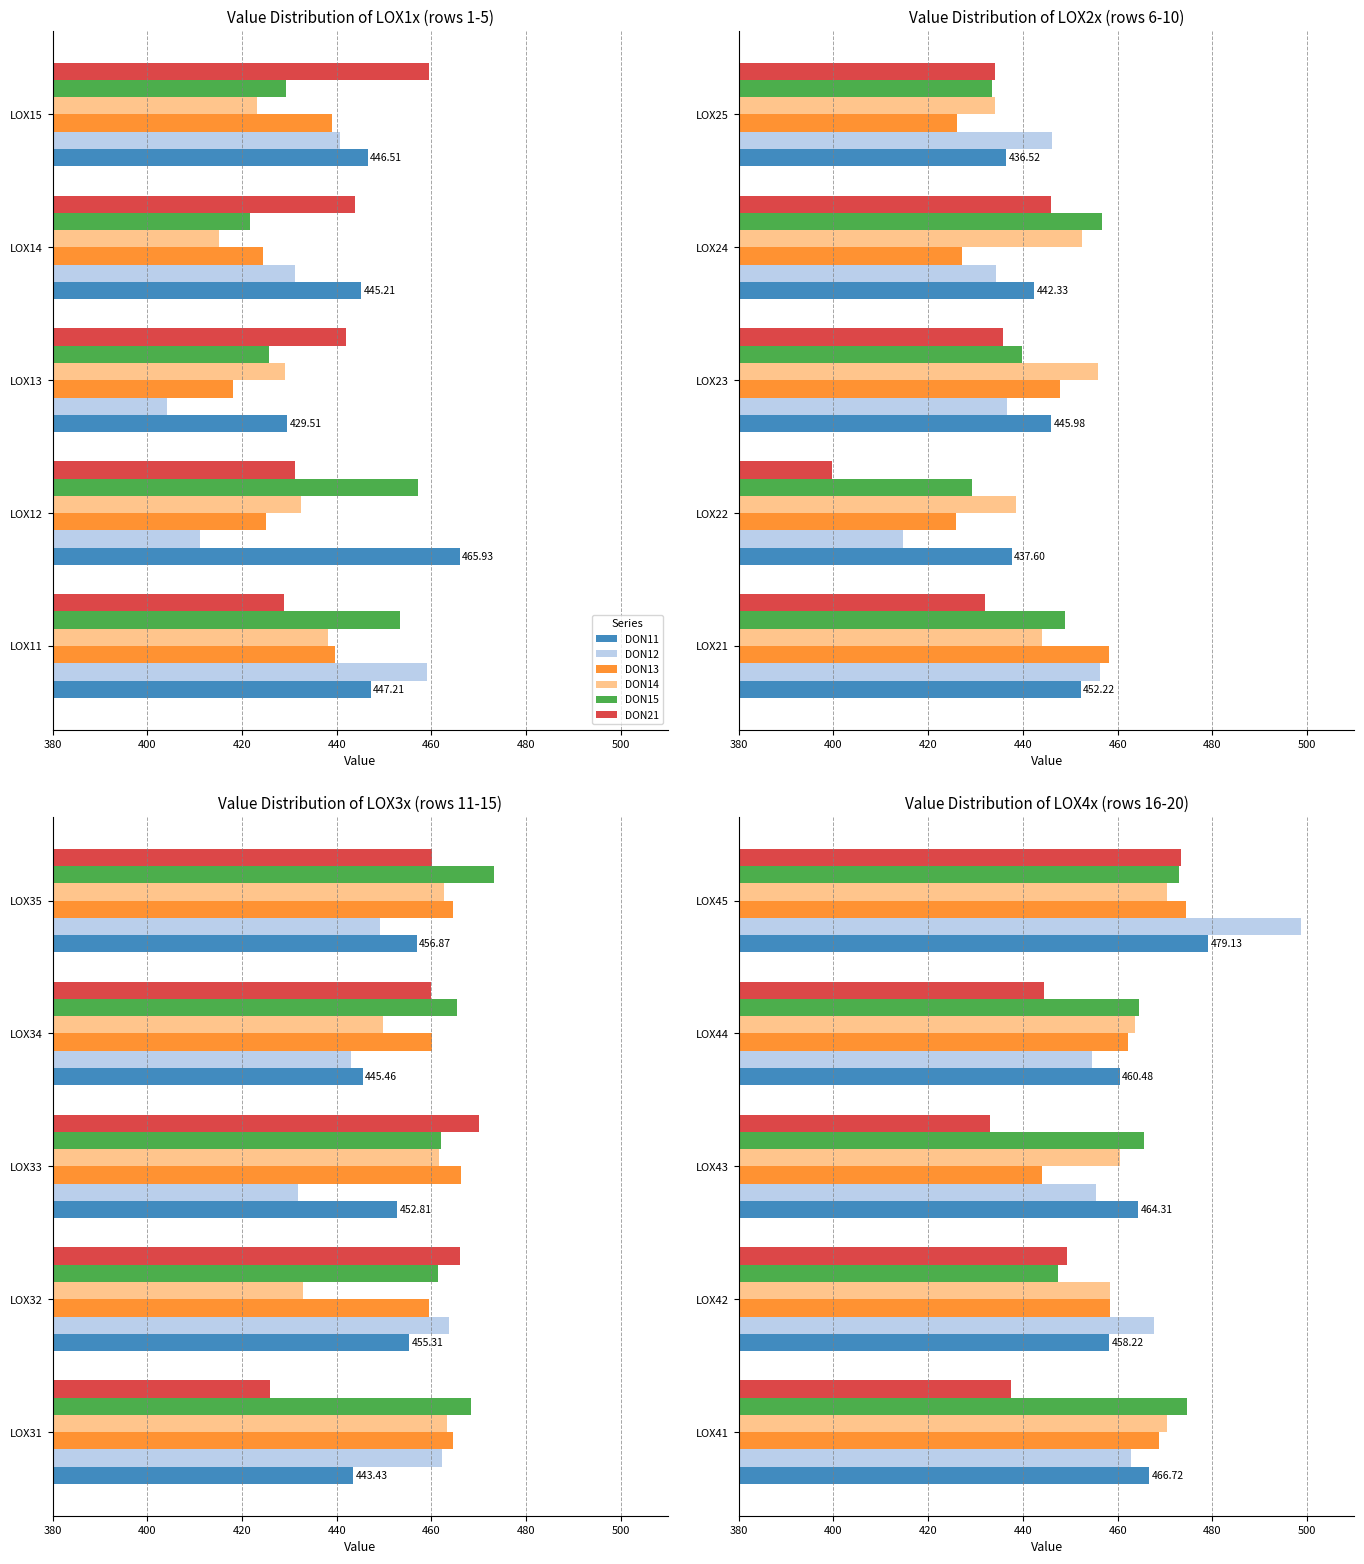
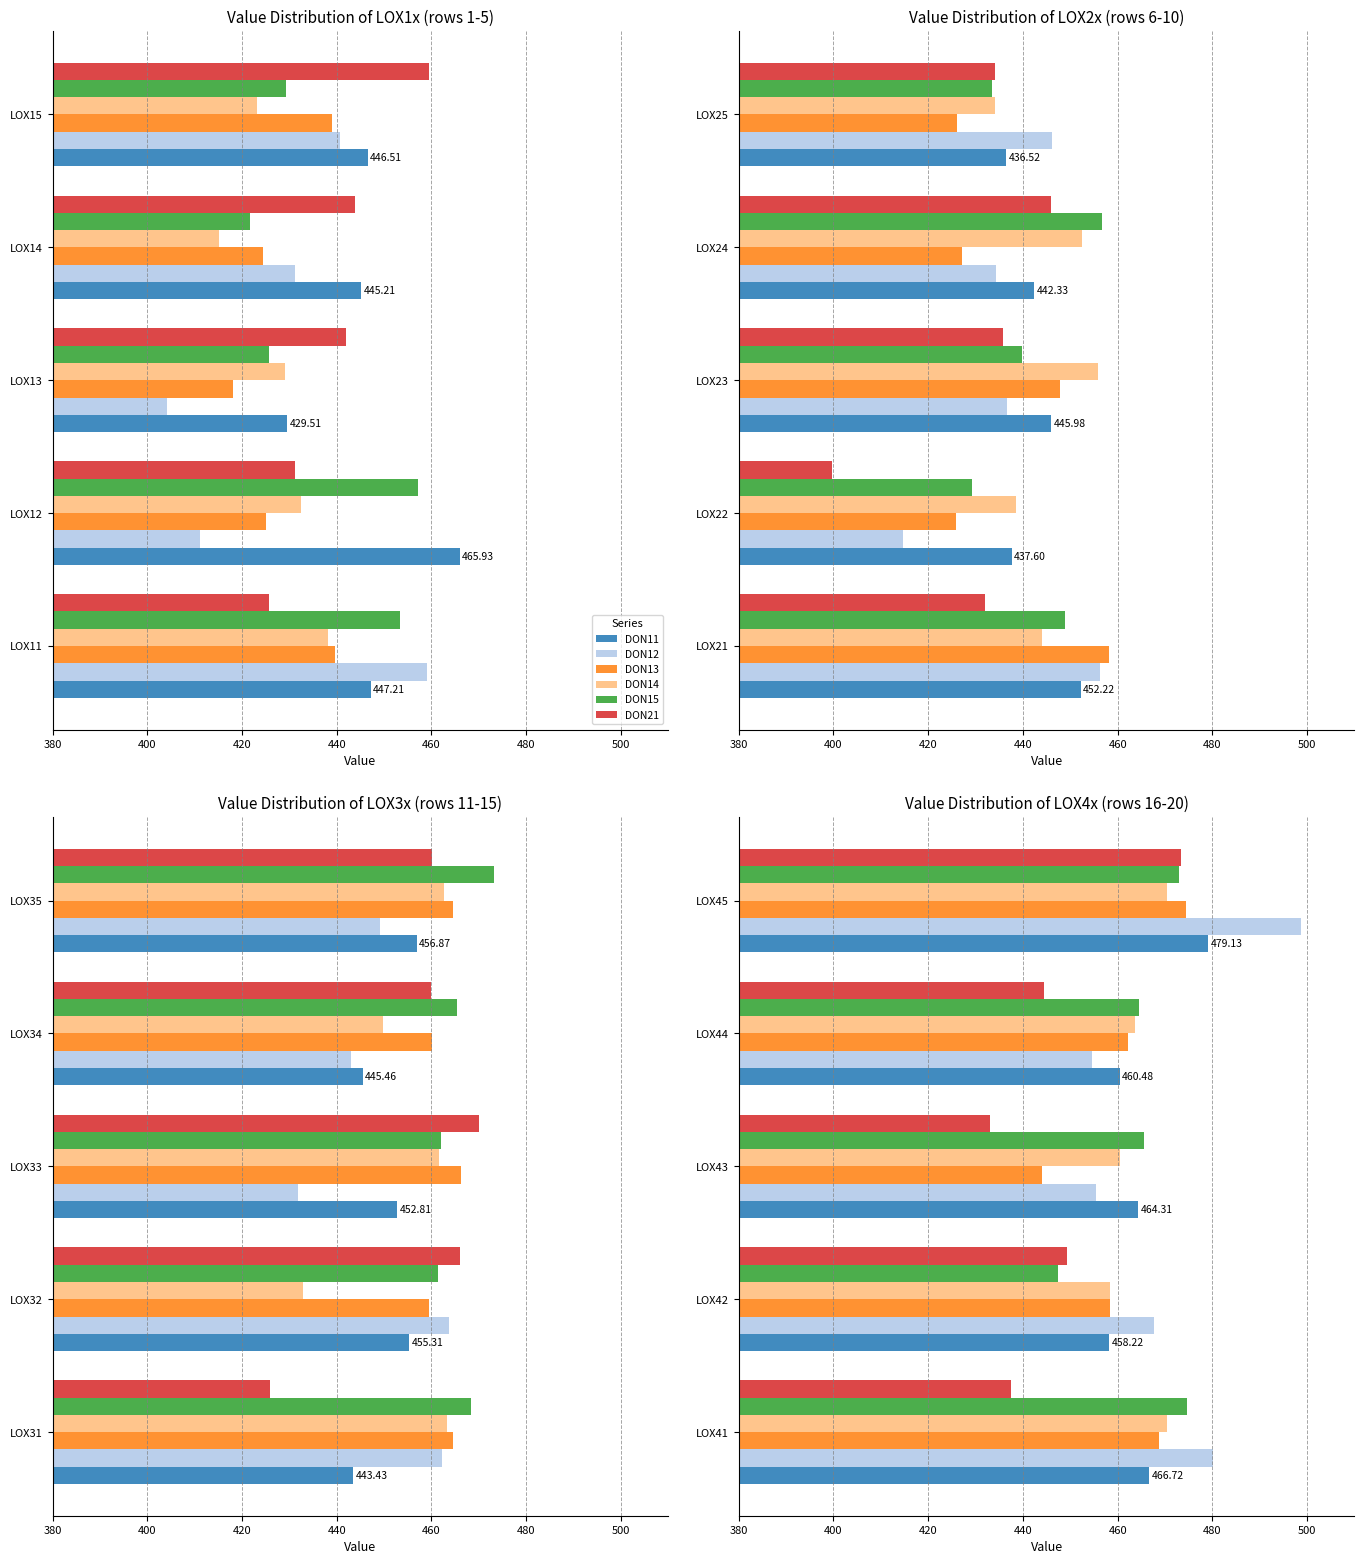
Value Distribution of LOX1x (rows 1-5), DON21, LOX11: 429 -> 426
Value Distribution of LOX4x (rows 16-20), DON12, LOX41: 463 -> 480
